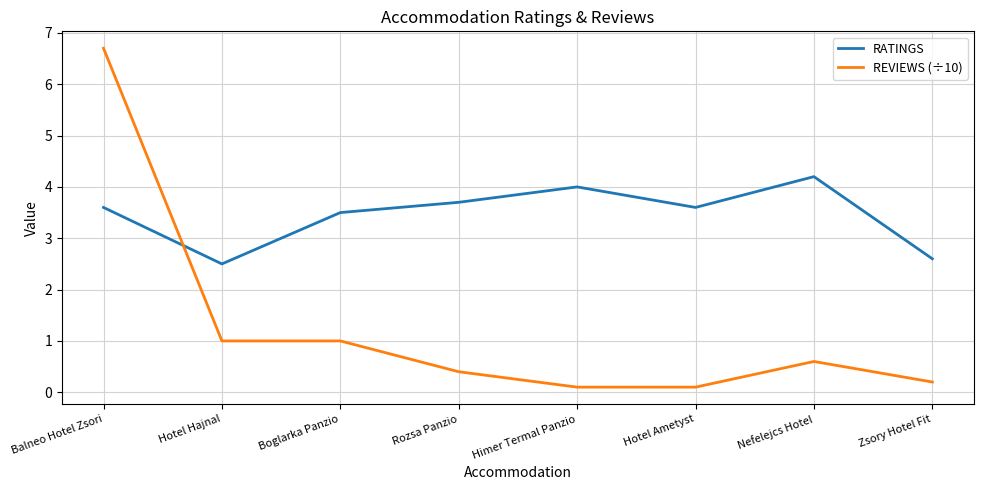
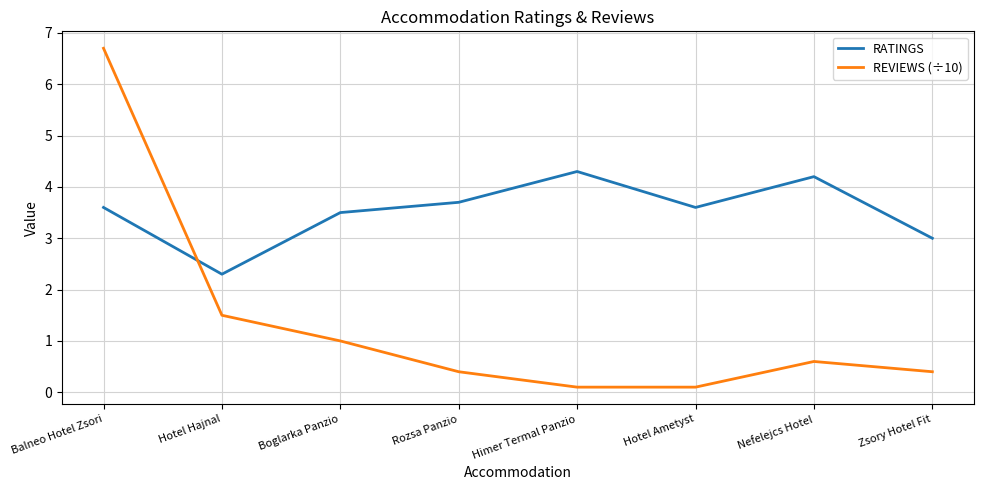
RATINGS, Hotel Hajnal: 2.5 -> 2.3
REVIEWS (÷10), Hotel Hajnal: 1.0 -> 1.5
RATINGS, Himer Termal Panzio: 4.0 -> 4.3
RATINGS, Zsory Hotel Fit: 2.6 -> 3.0
REVIEWS (÷10), Zsory Hotel Fit: 0.2 -> 0.4
